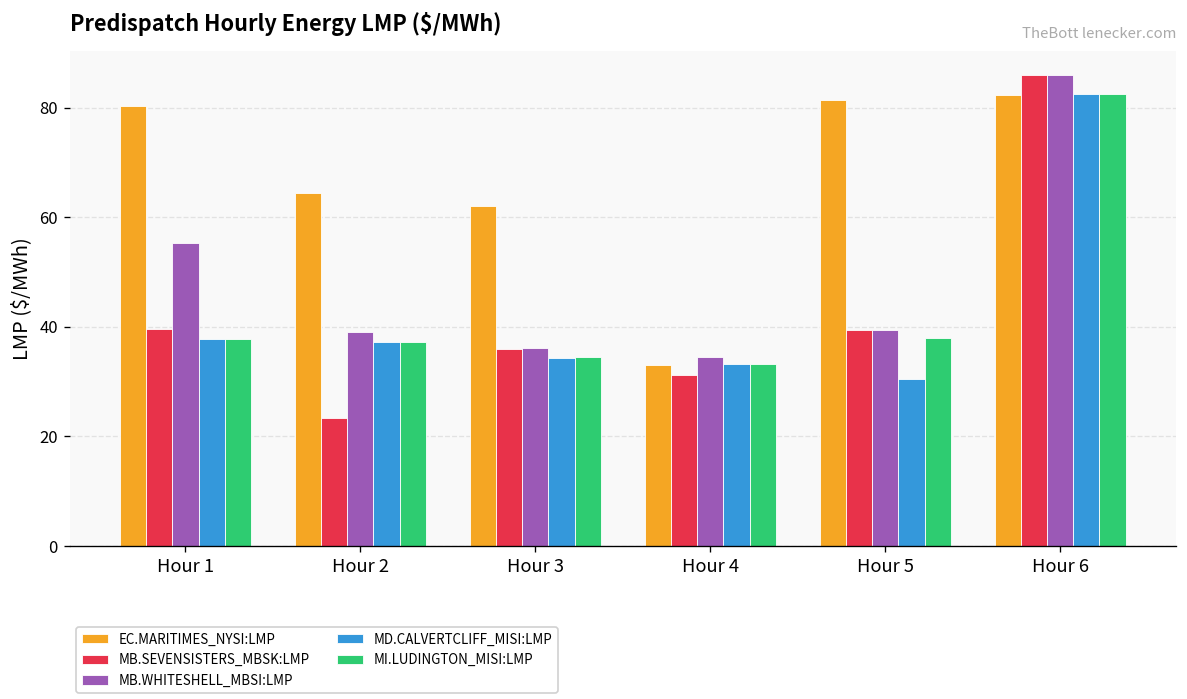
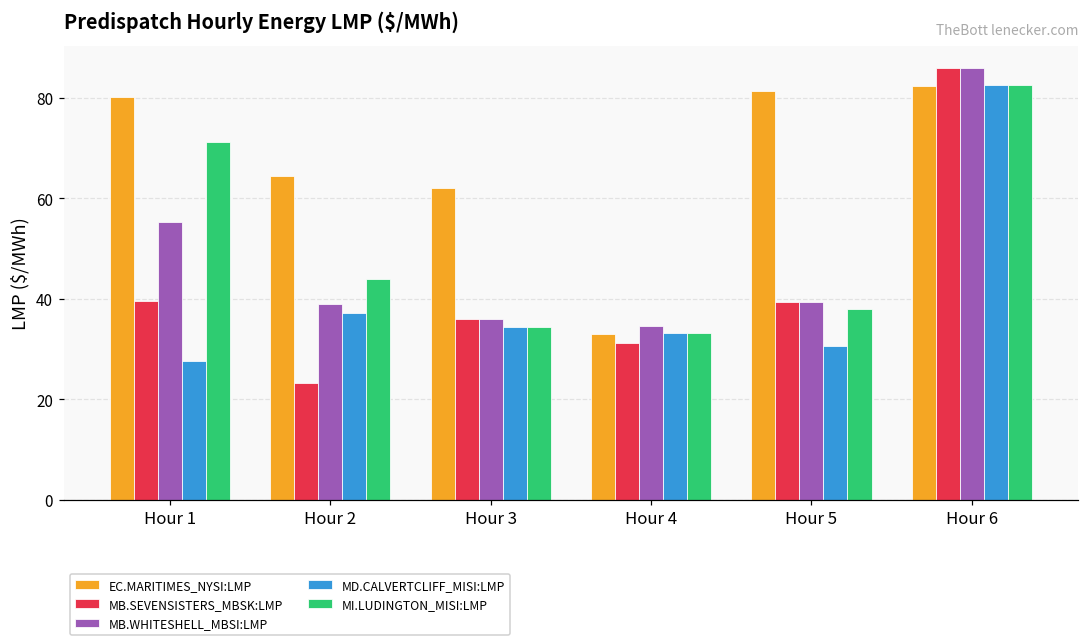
MD.CALVERTCLIFF_MISI:LMP, Hour 1: 38 -> 28
MI.LUDINGTON_MISI:LMP, Hour 1: 38 -> 71
MI.LUDINGTON_MISI:LMP, Hour 2: 37 -> 44
